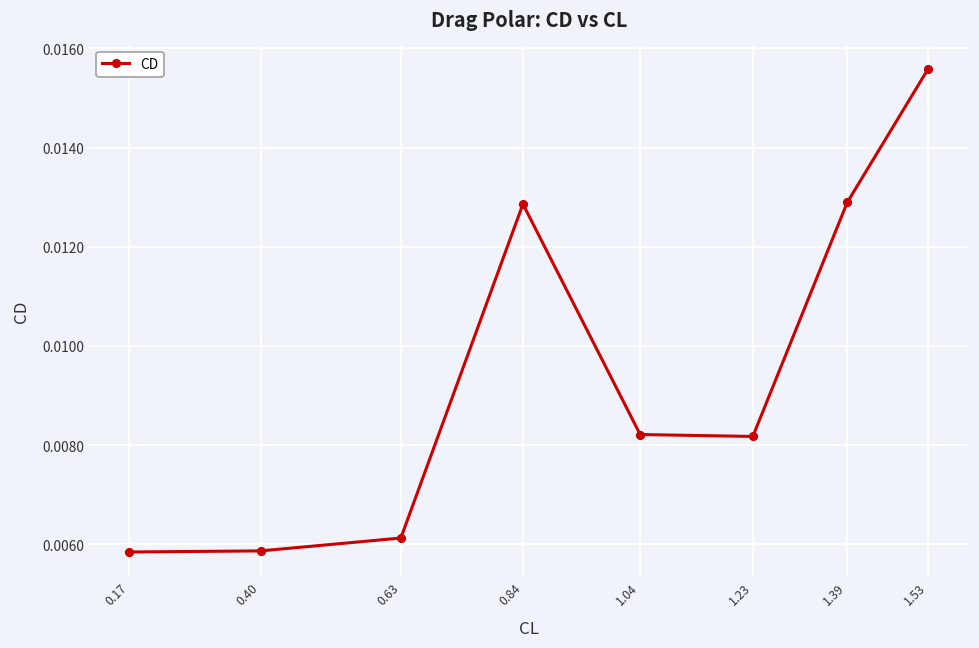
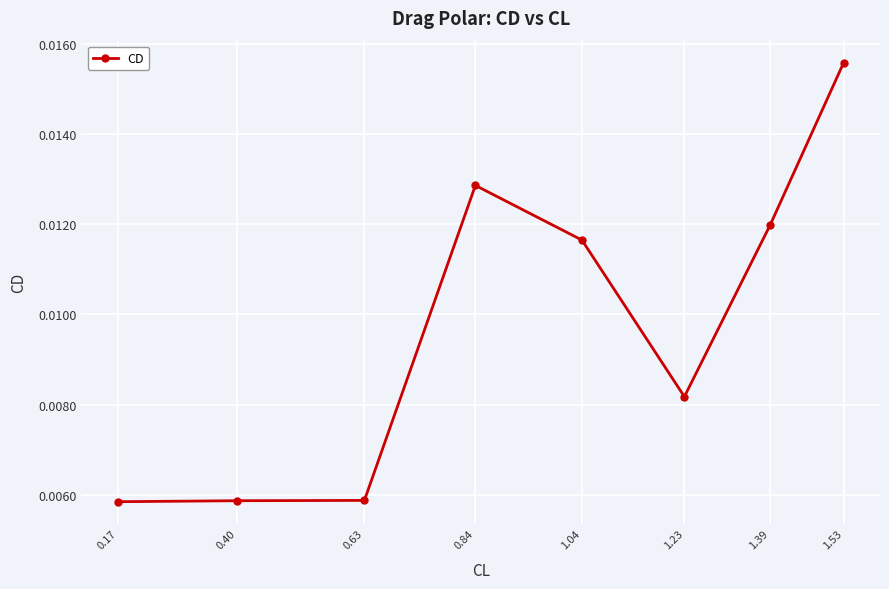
0.63: 0.0061 -> 0.0059
1.04: 0.0082 -> 0.0116
1.39: 0.0129 -> 0.0120
